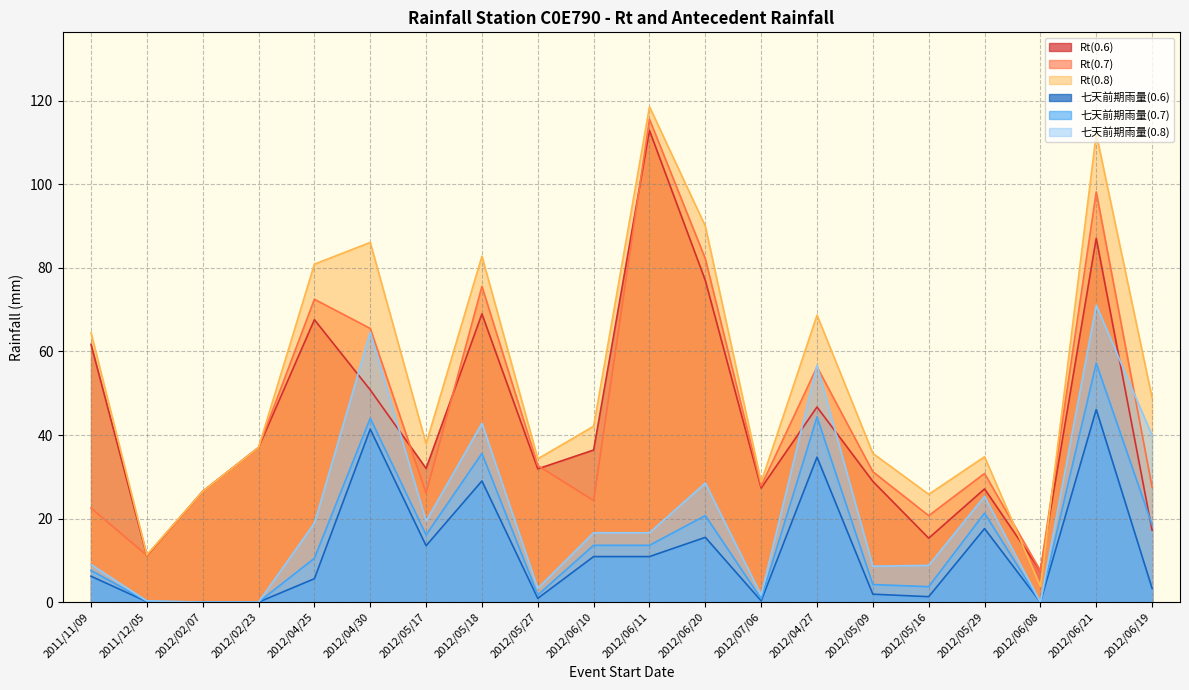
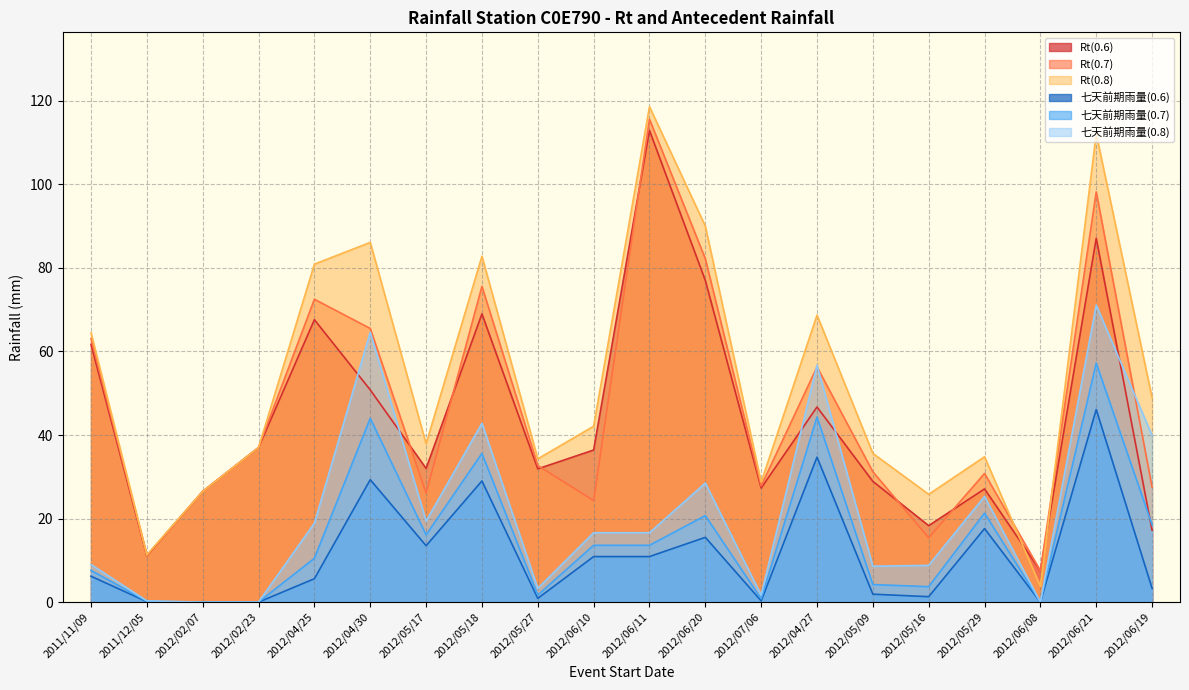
Rt(0.7), 2011/11/09: 23 -> 63
七天前期雨量(0.6), 2012/04/30: 41 -> 29
Rt(0.6), 2012/05/16: 15 -> 18
Rt(0.7), 2012/05/16: 21 -> 15
